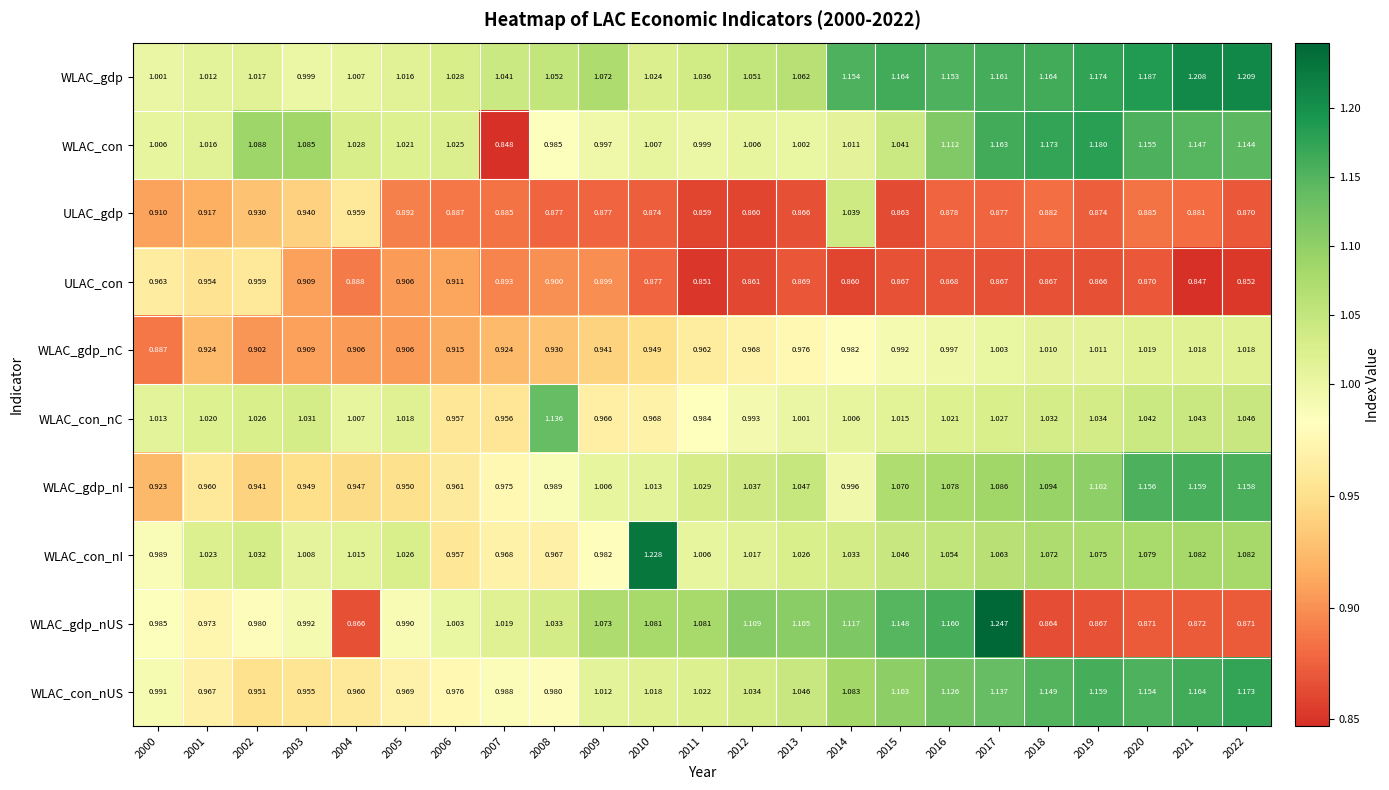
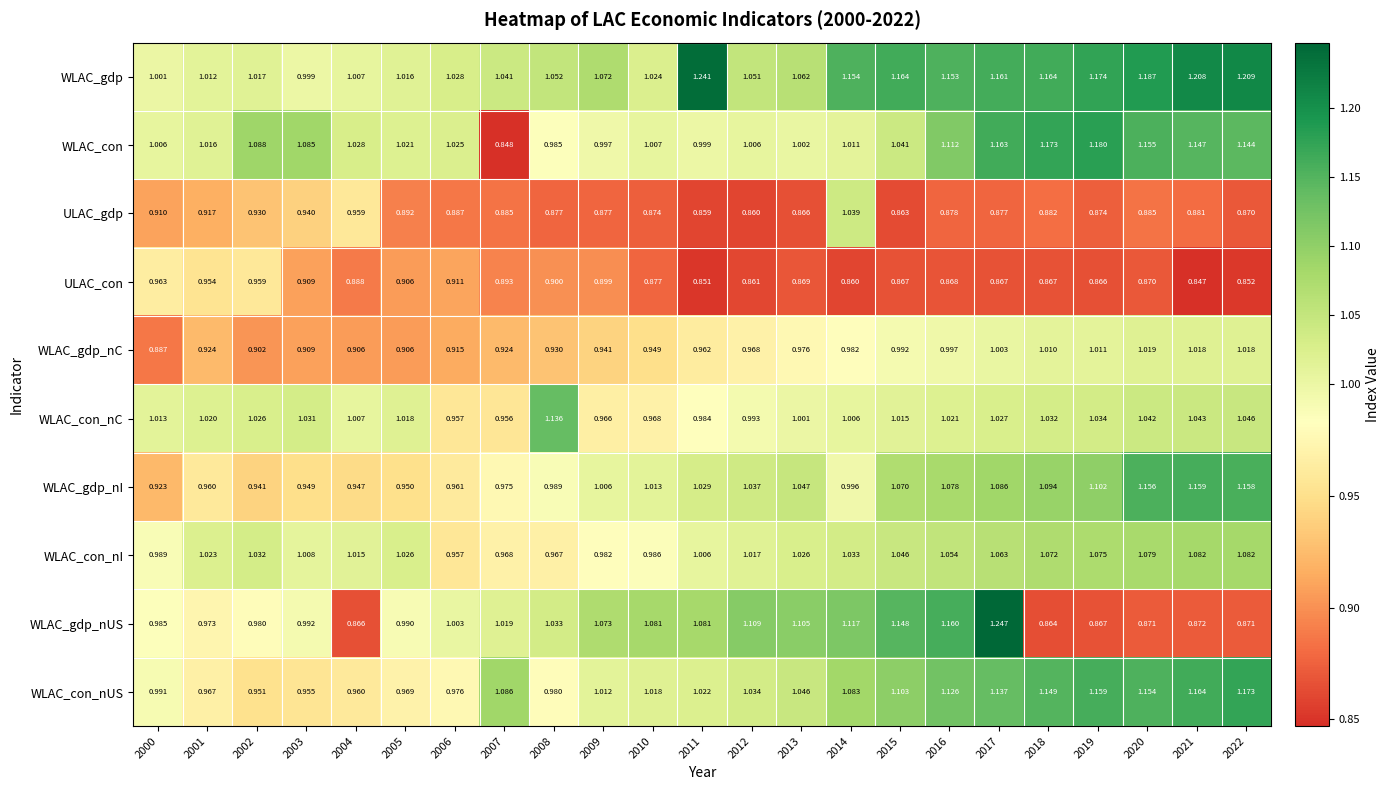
WLAC_gdp, 2011: 1.036 -> 1.241
WLAC_con_nI, 2010: 1.228 -> 0.986
WLAC_con_nUS, 2007: 0.988 -> 1.086
